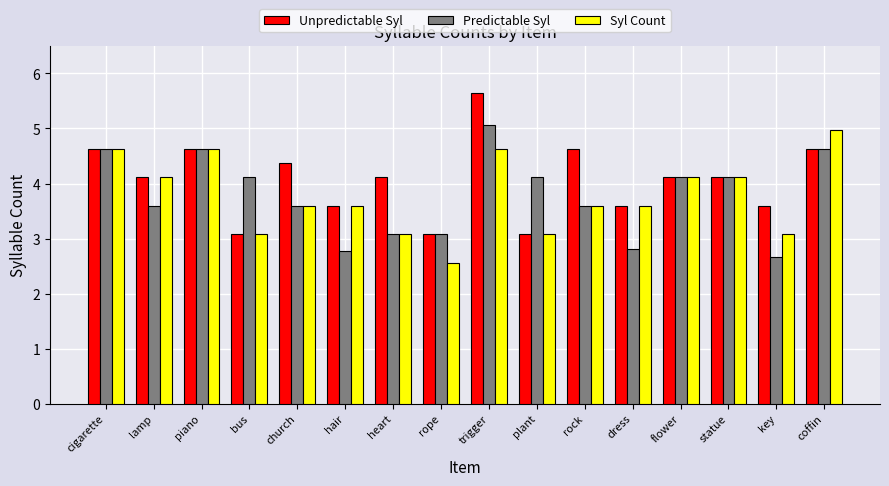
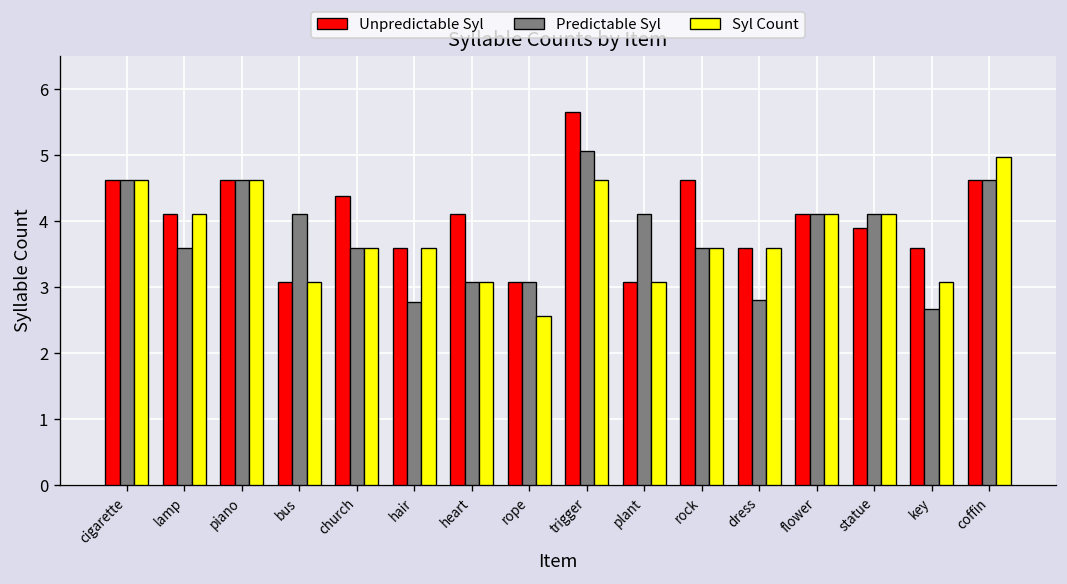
Unpredictable Syl, statue: 4.1 -> 3.9
